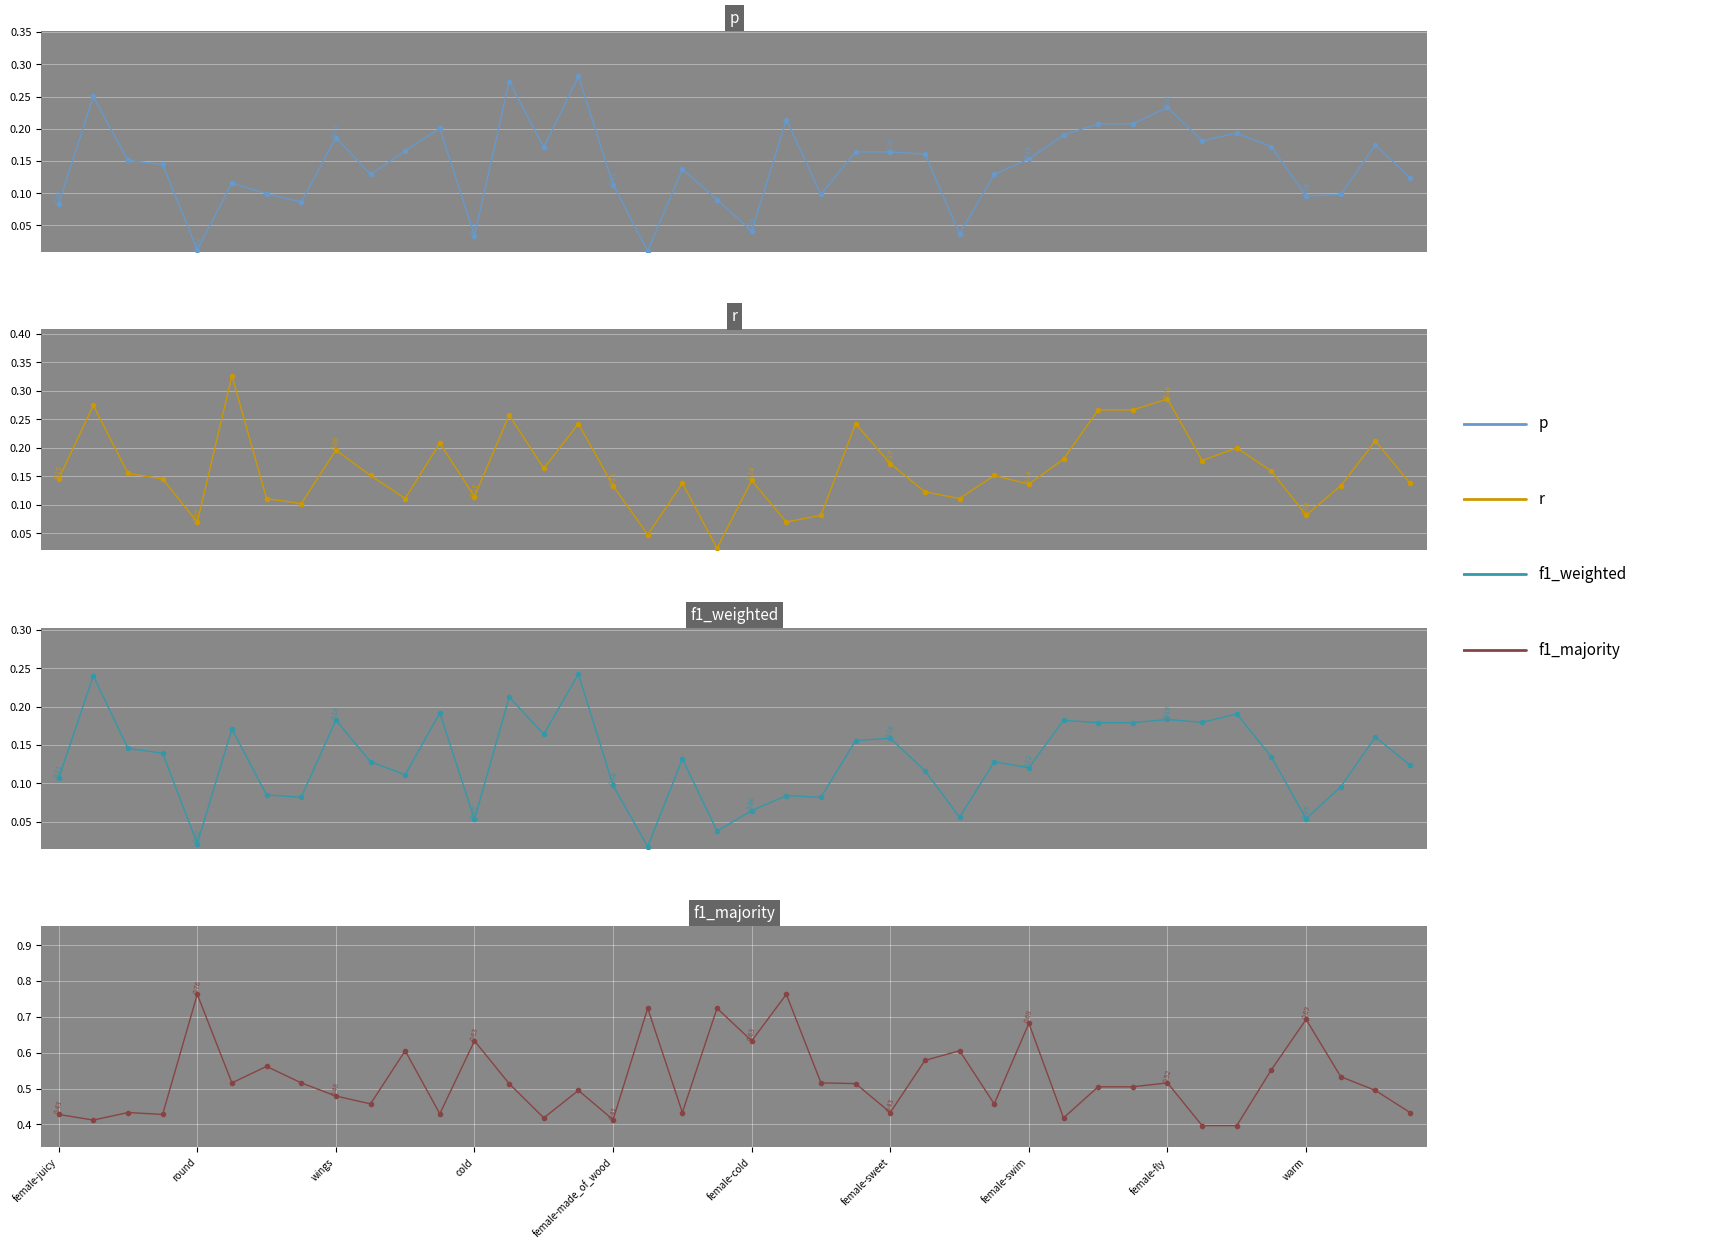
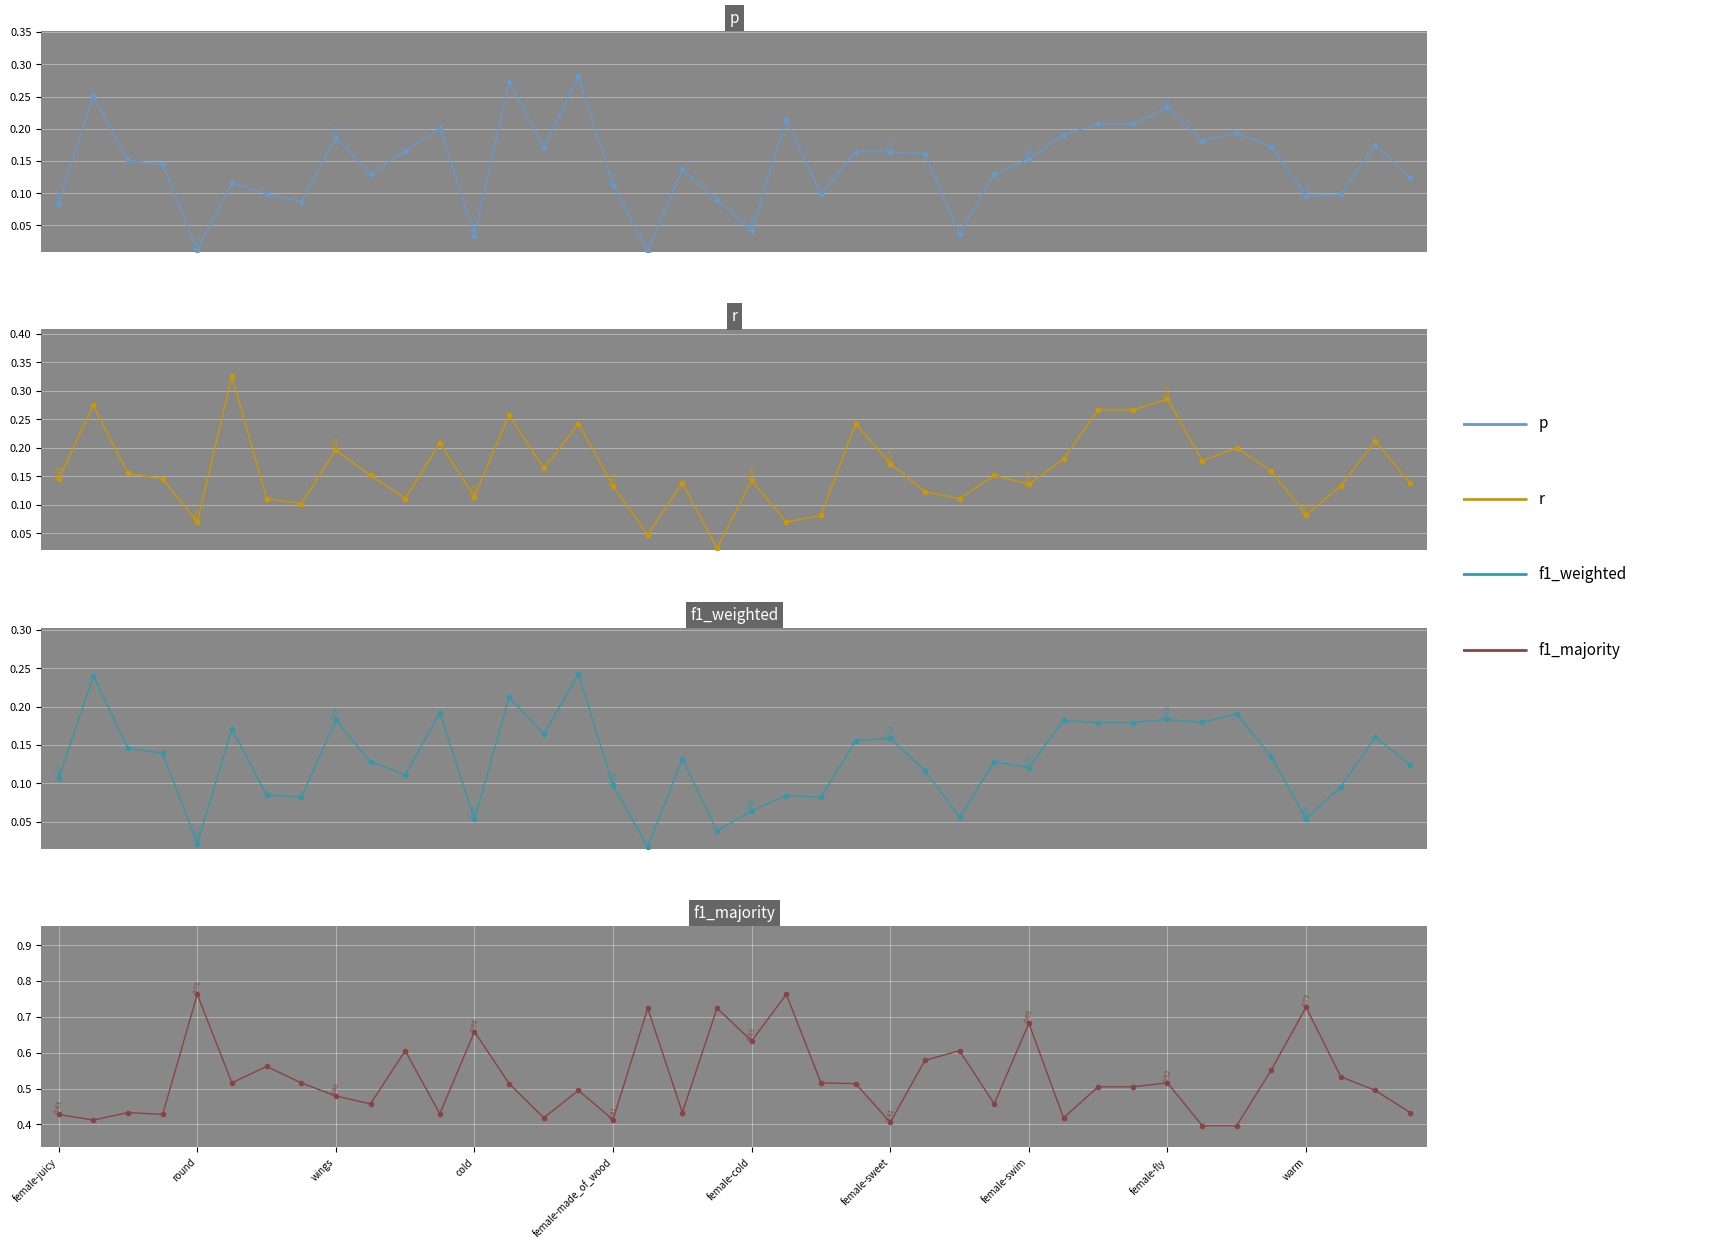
f1_majority, cold: 0.63 -> 0.66
f1_majority, female-sweet: 0.43 -> 0.41
f1_majority, warm: 0.69 -> 0.73
